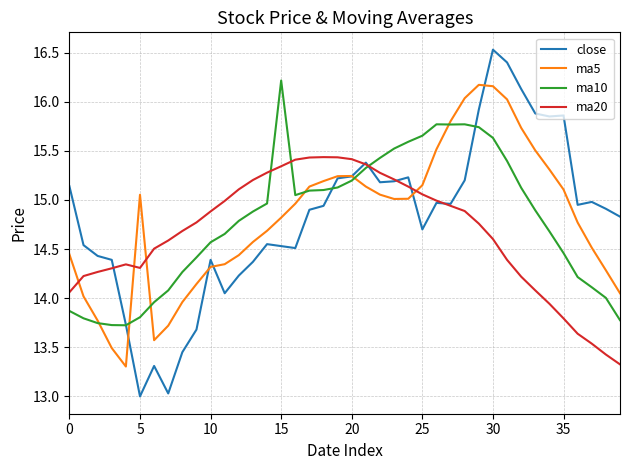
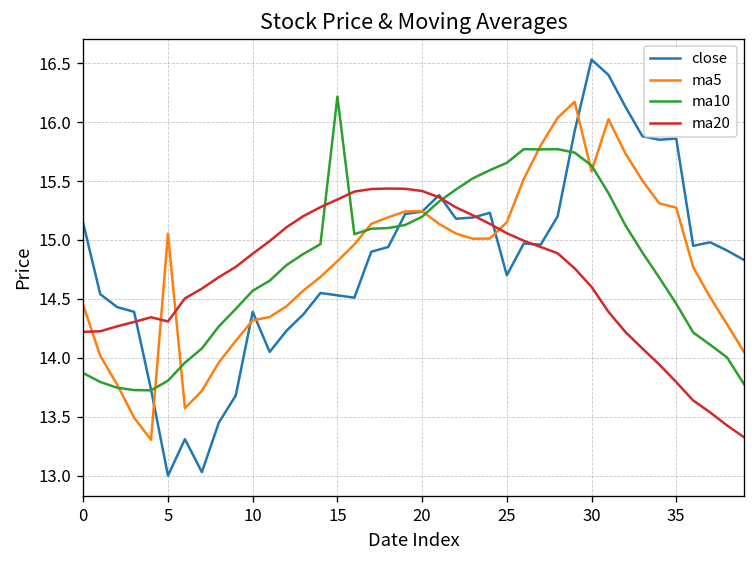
ma20, 0: 14.1 -> 14.2
ma5, 30: 16.2 -> 15.6
ma5, 35: 15.1 -> 15.3
